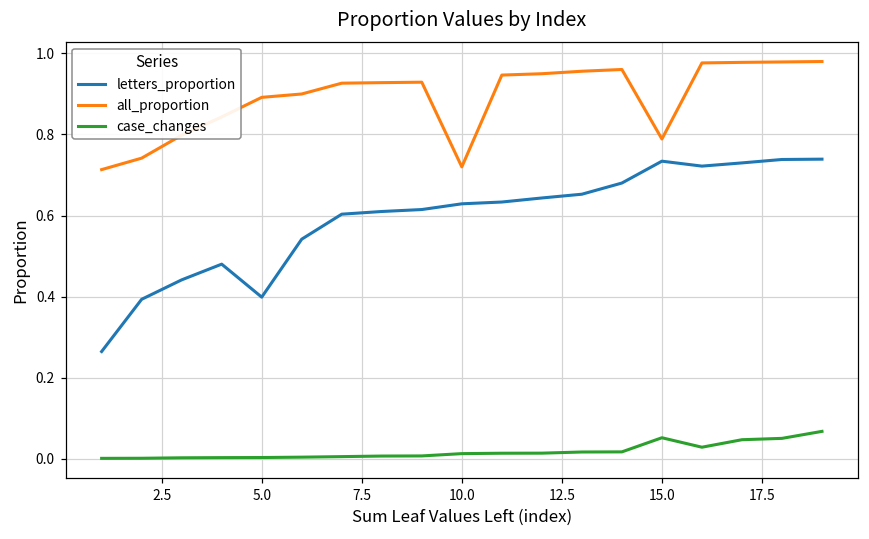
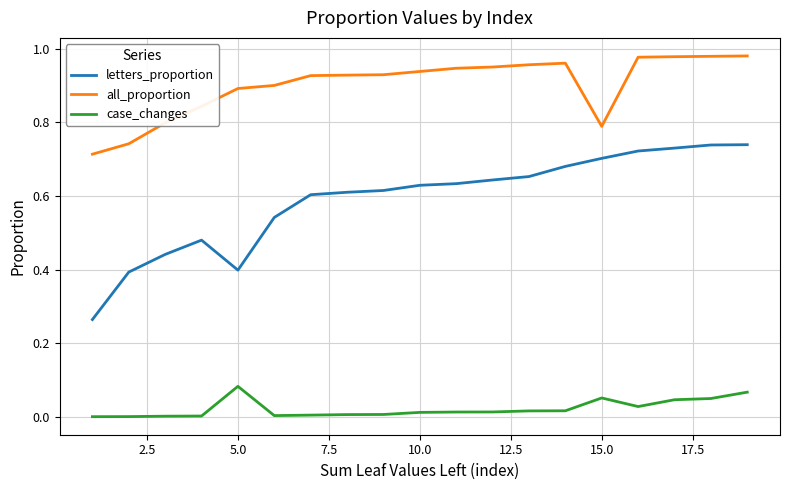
case_changes, 5.0: 0.00 -> 0.08
all_proportion, 10.0: 0.72 -> 0.94
letters_proportion, 15.0: 0.73 -> 0.70
